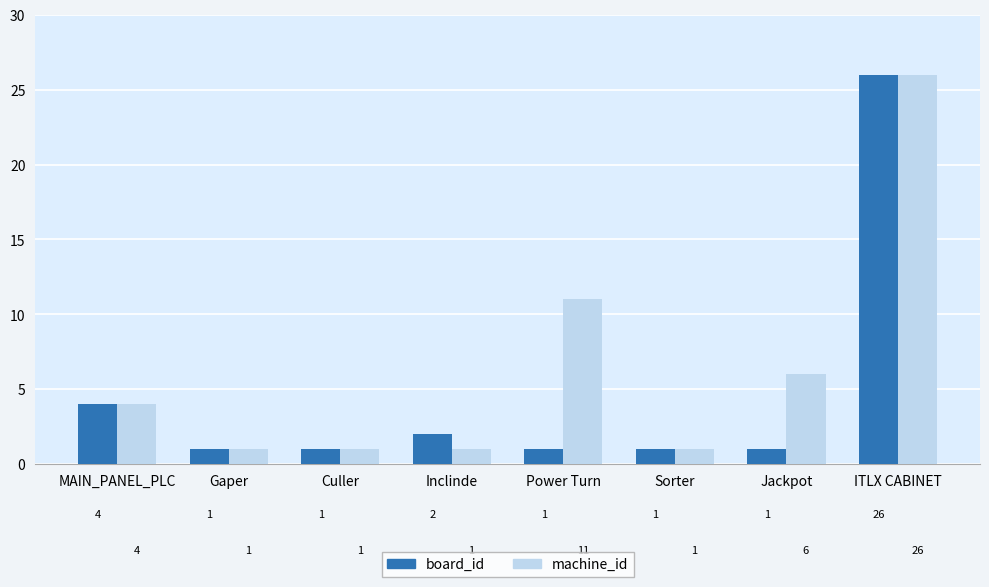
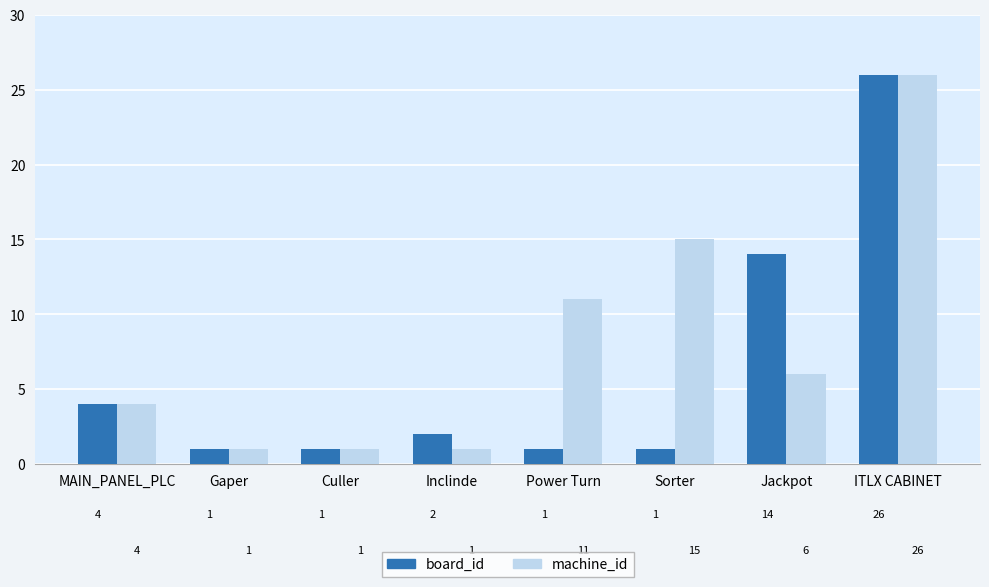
machine_id, Sorter: 1 -> 15
board_id, Jackpot: 1 -> 14
